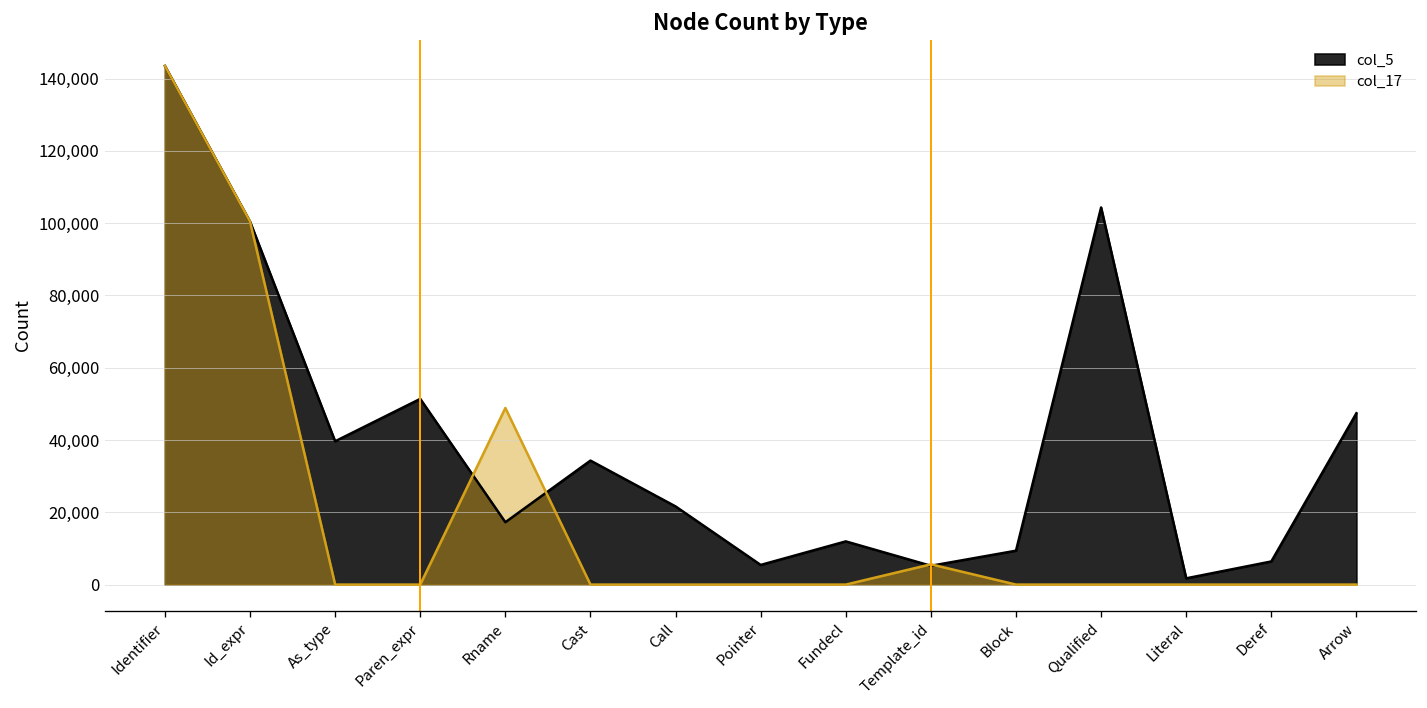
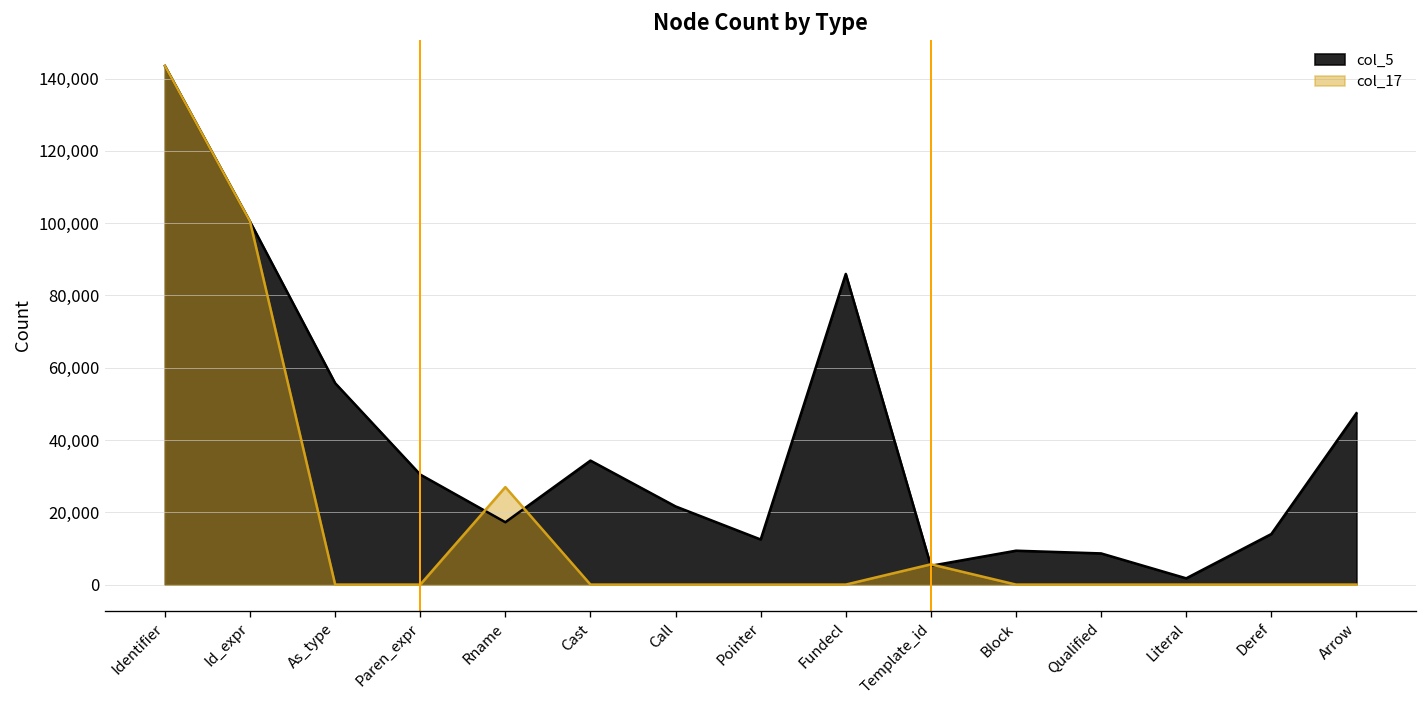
col_5, As_type: 40,000 -> 56,000
col_5, Paren_expr: 51,000 -> 30,000
col_17, Rname: 49,000 -> 27,000
col_5, Pointer: 5,000 -> 12,000
col_5, Fundecl: 12,000 -> 86,000
col_5, Qualified: 104,000 -> 9,000
col_5, Deref: 6,000 -> 14,000
